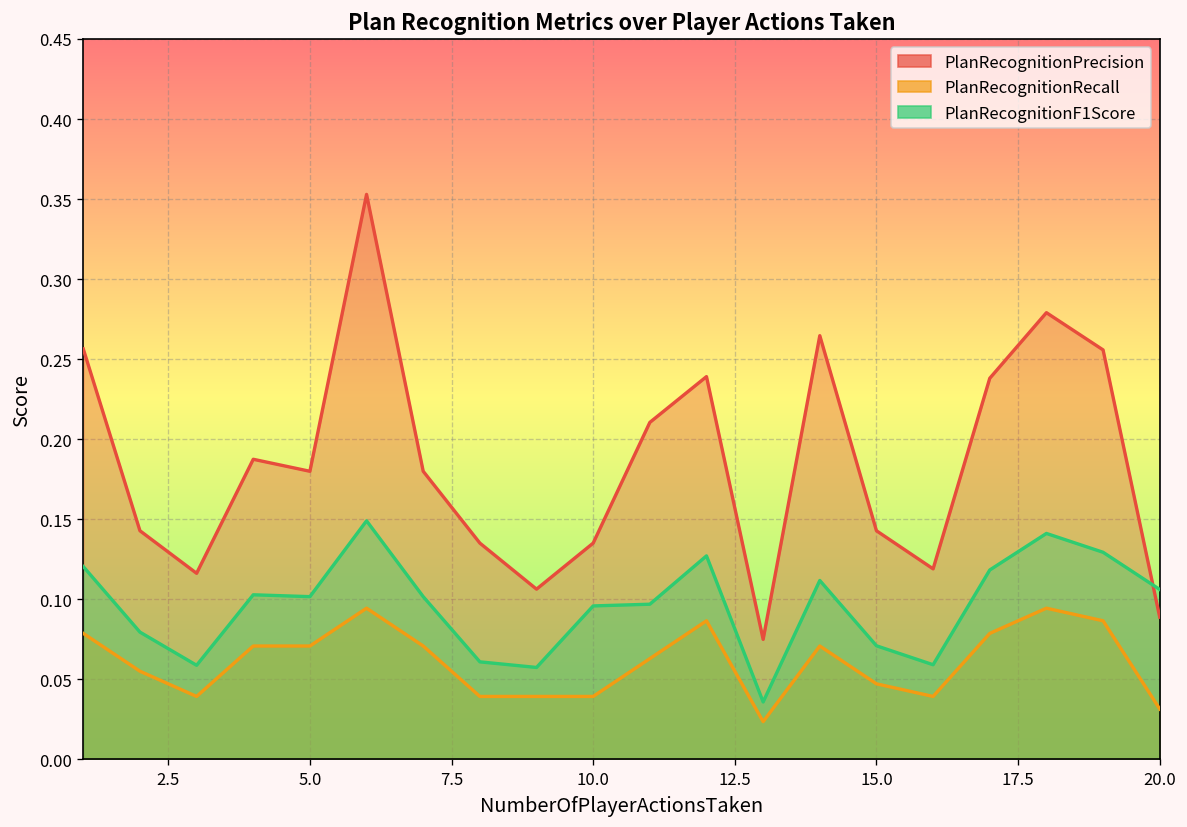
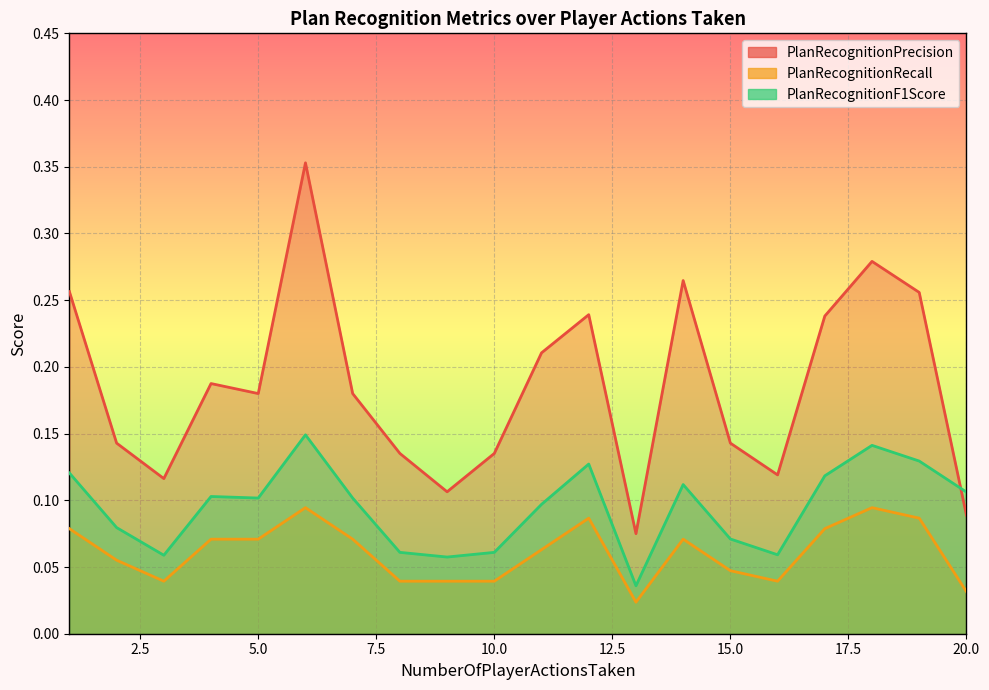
PlanRecognitionF1Score, 10.0: 0.096 -> 0.061
